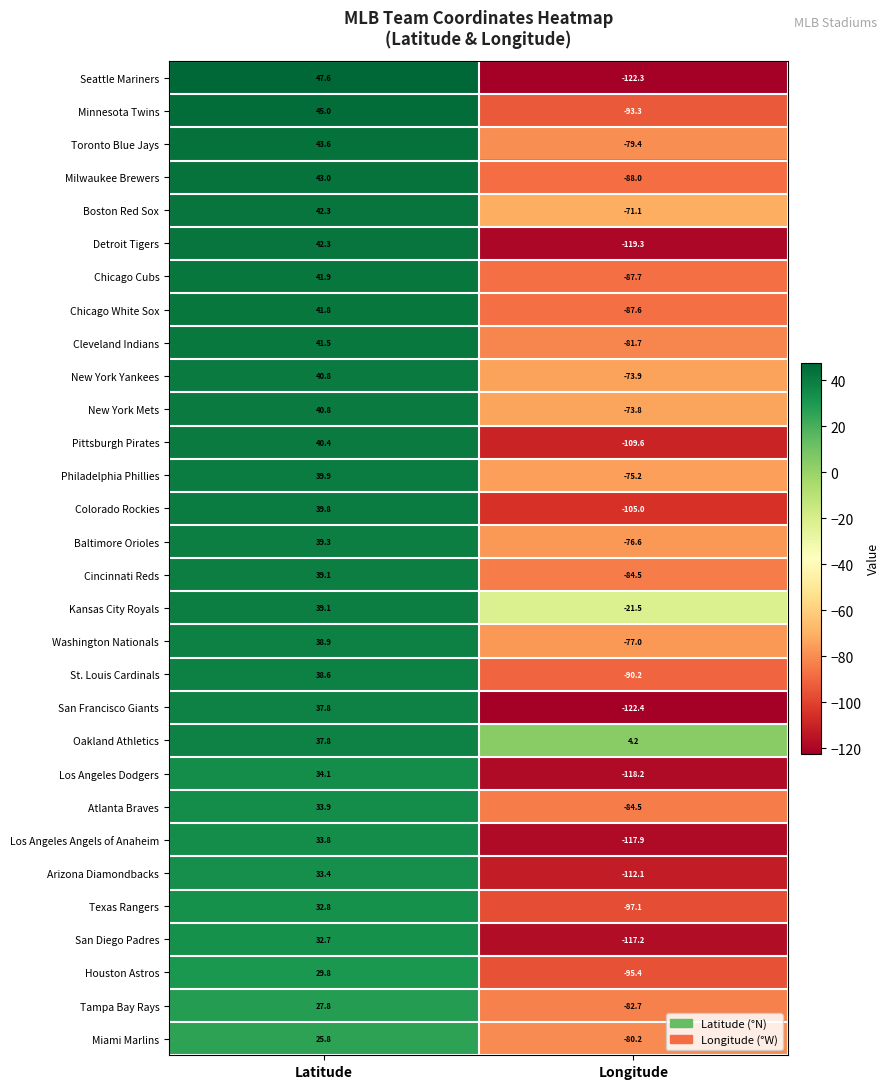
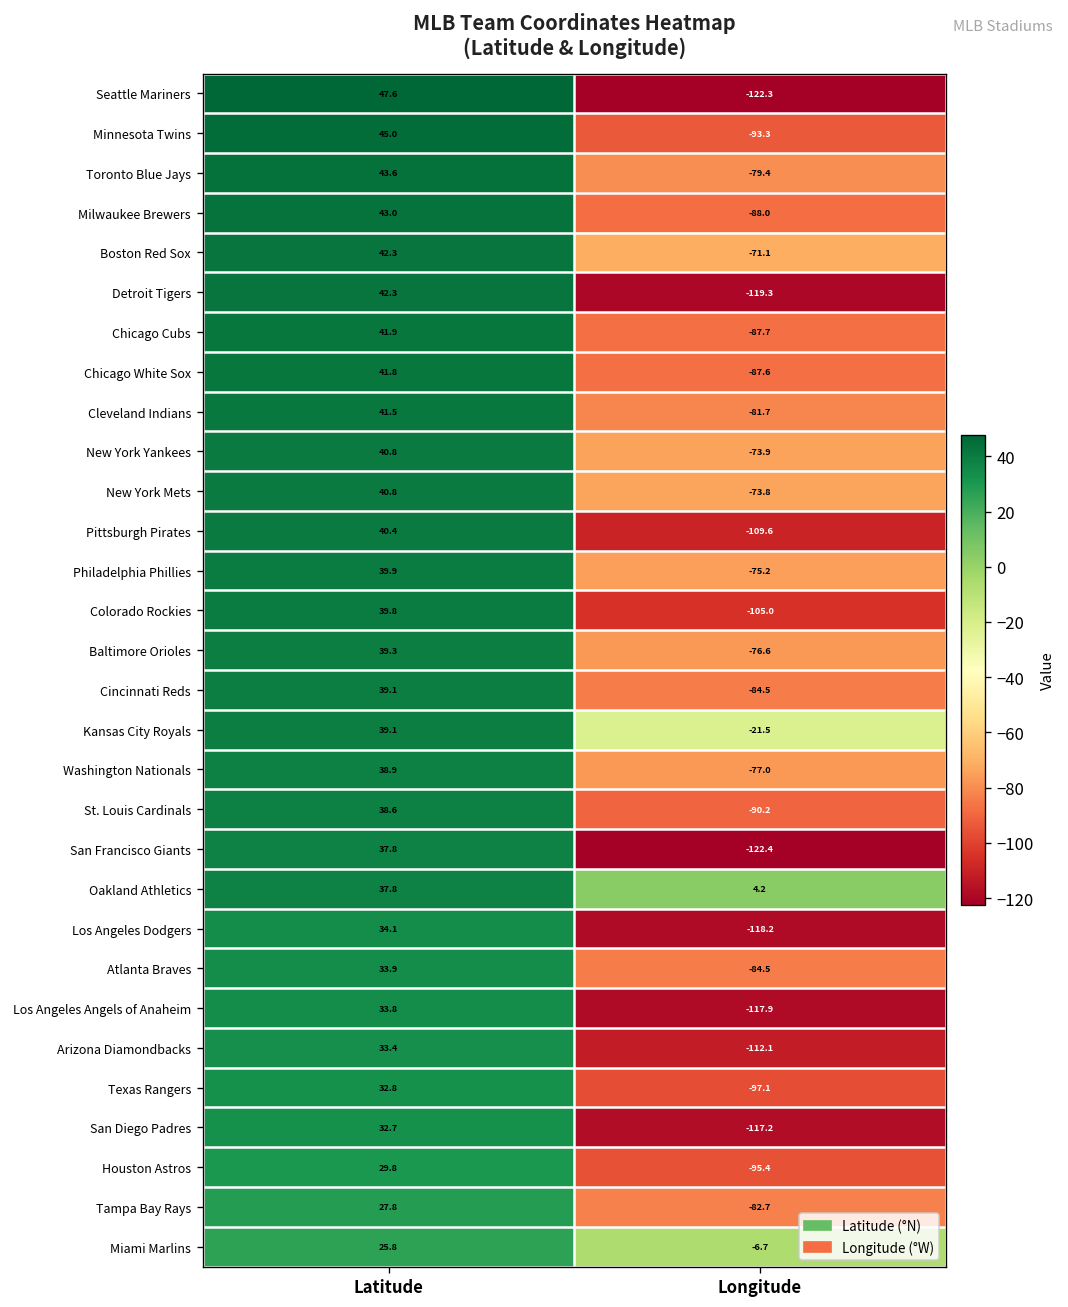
Miami Marlins, Longitude: -80.2 -> -6.7
